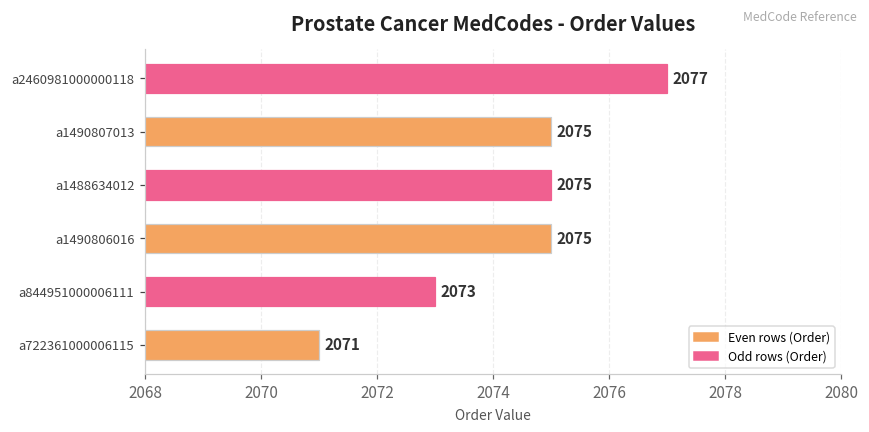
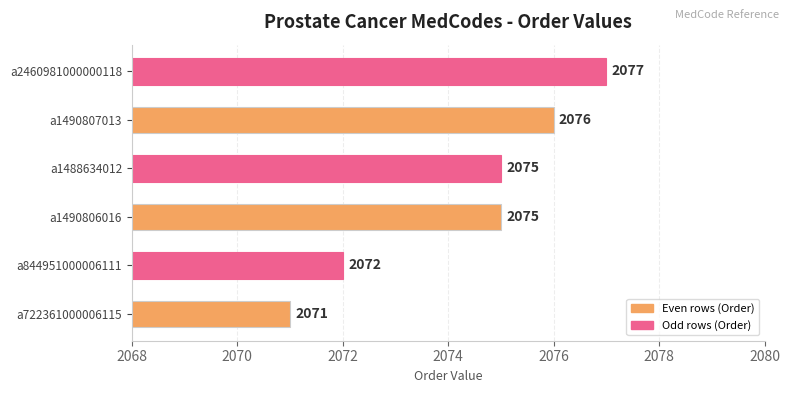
a1490807013: 2075 -> 2076
a844951000006111: 2073 -> 2072
